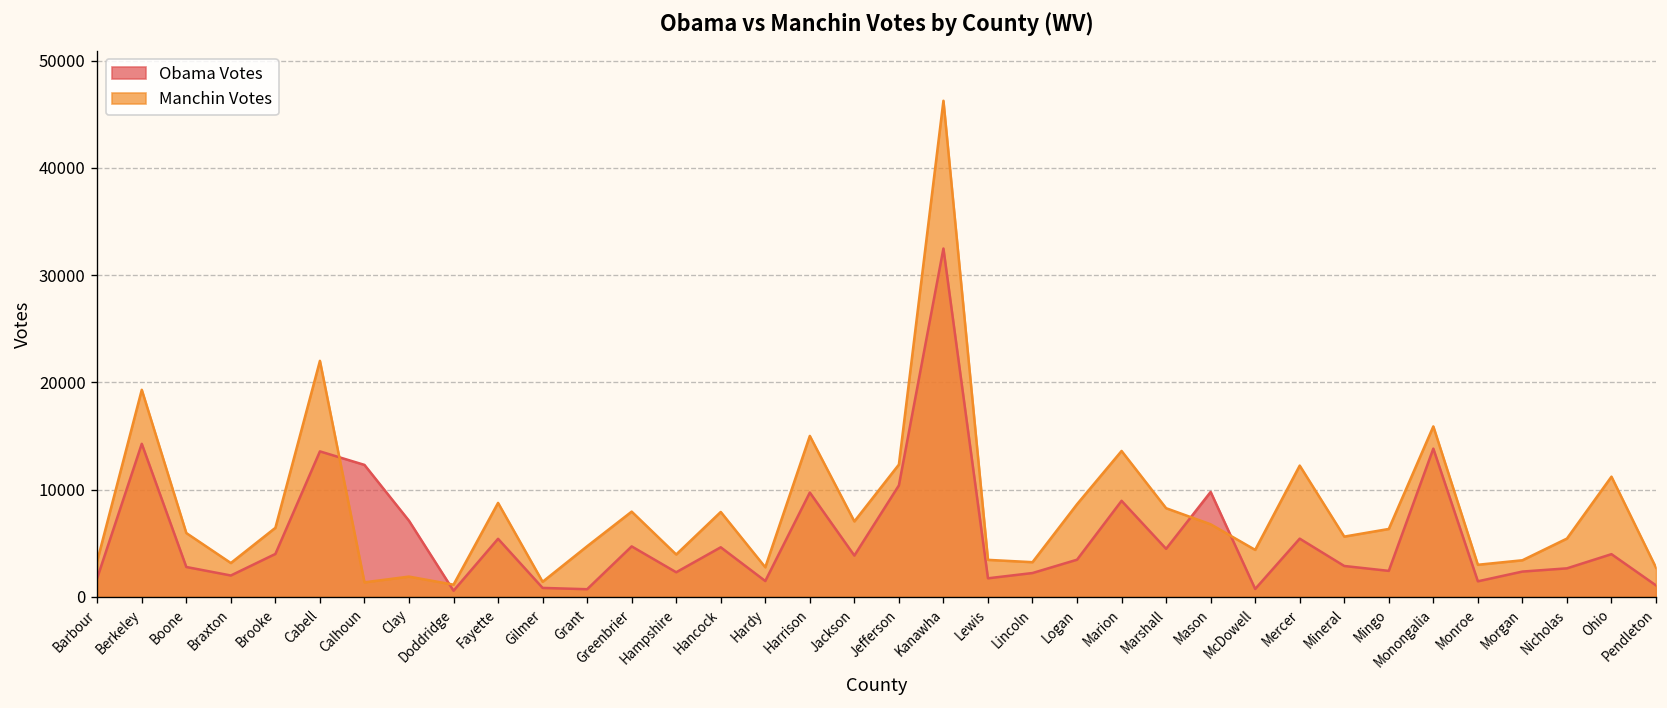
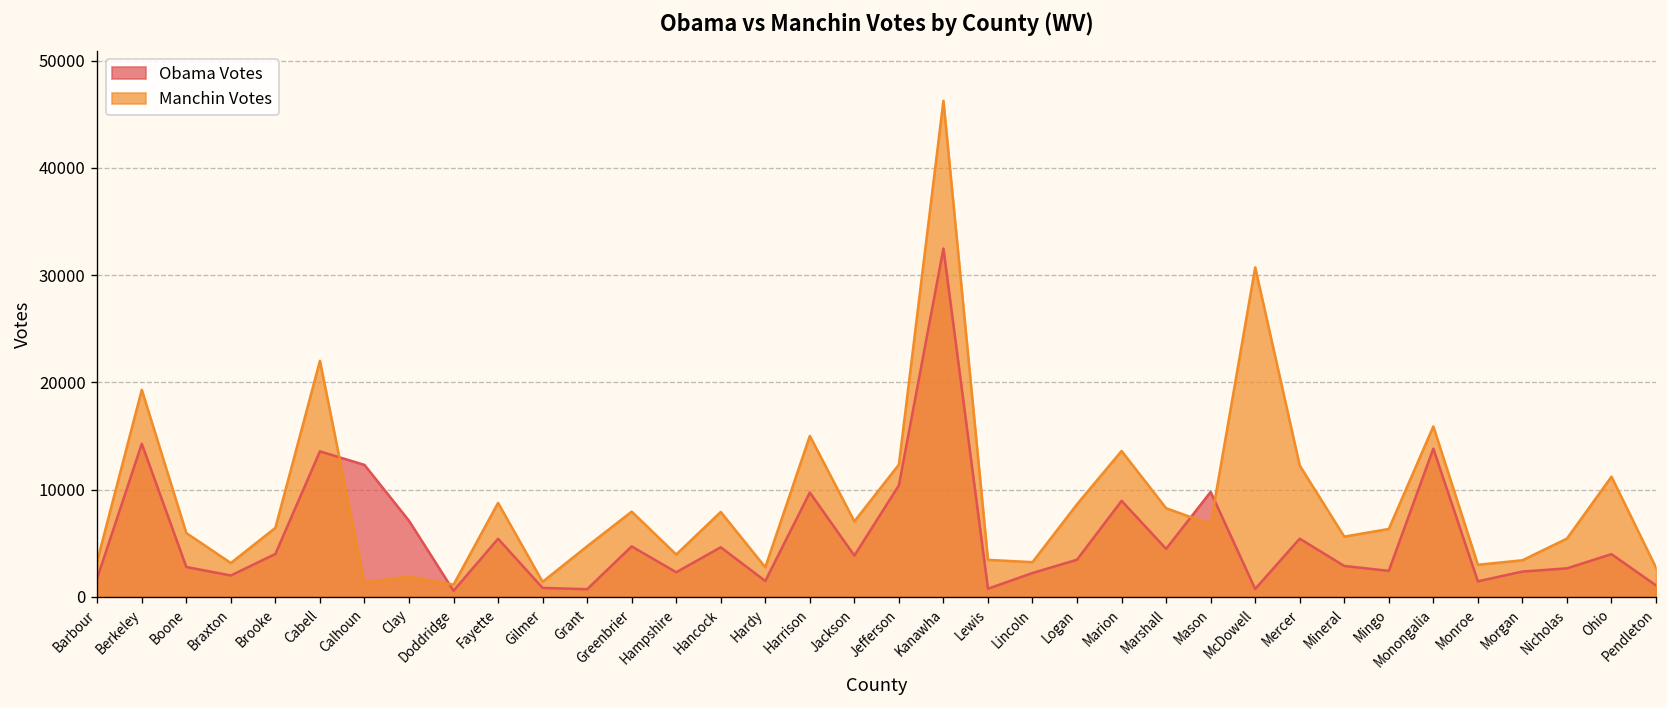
Obama Votes, Lewis: 2000 -> 1000
Manchin Votes, McDowell: 4000 -> 31000
